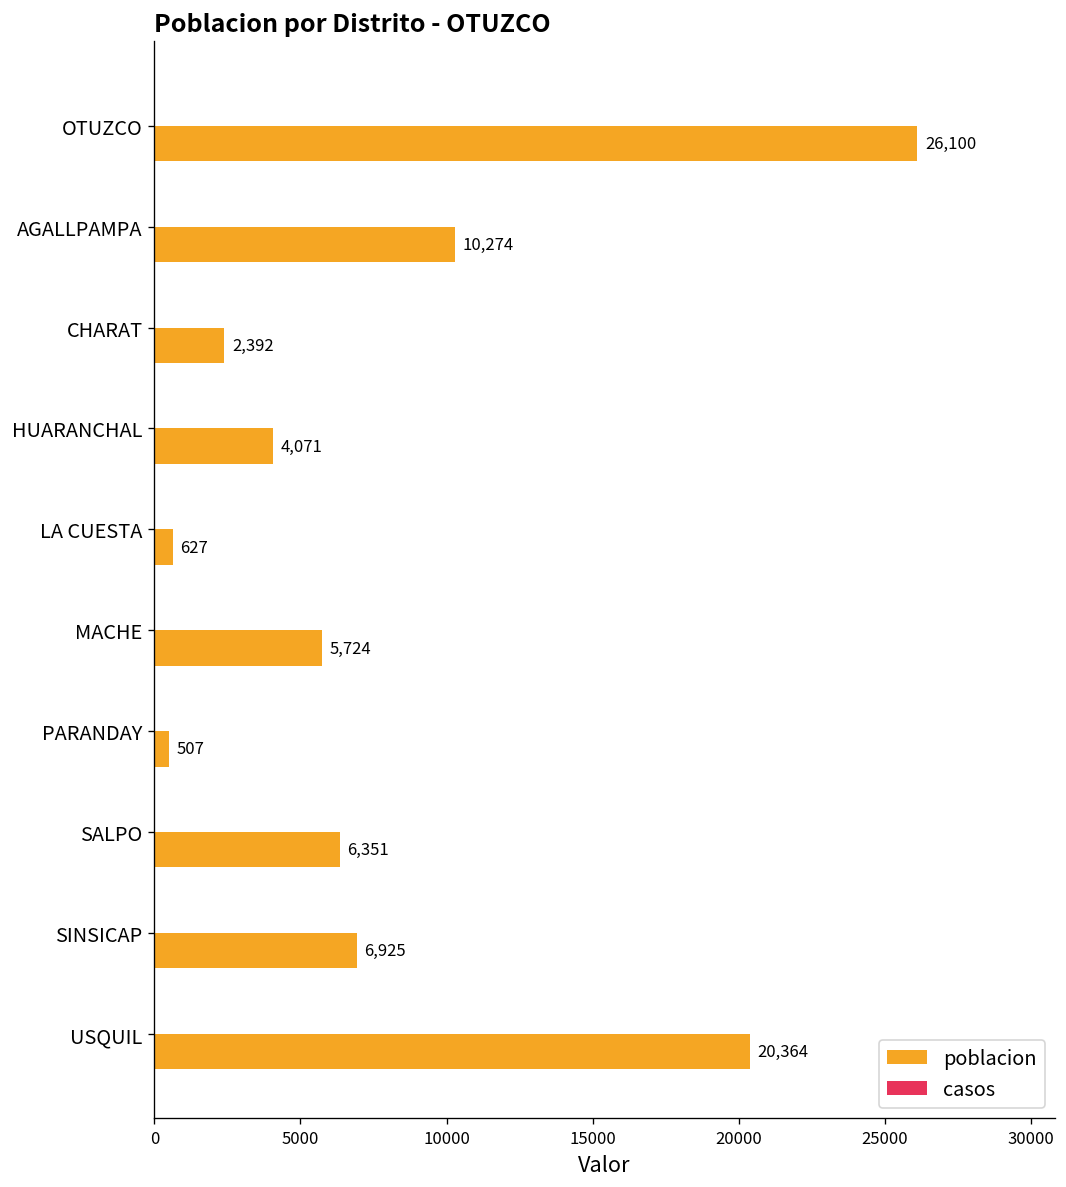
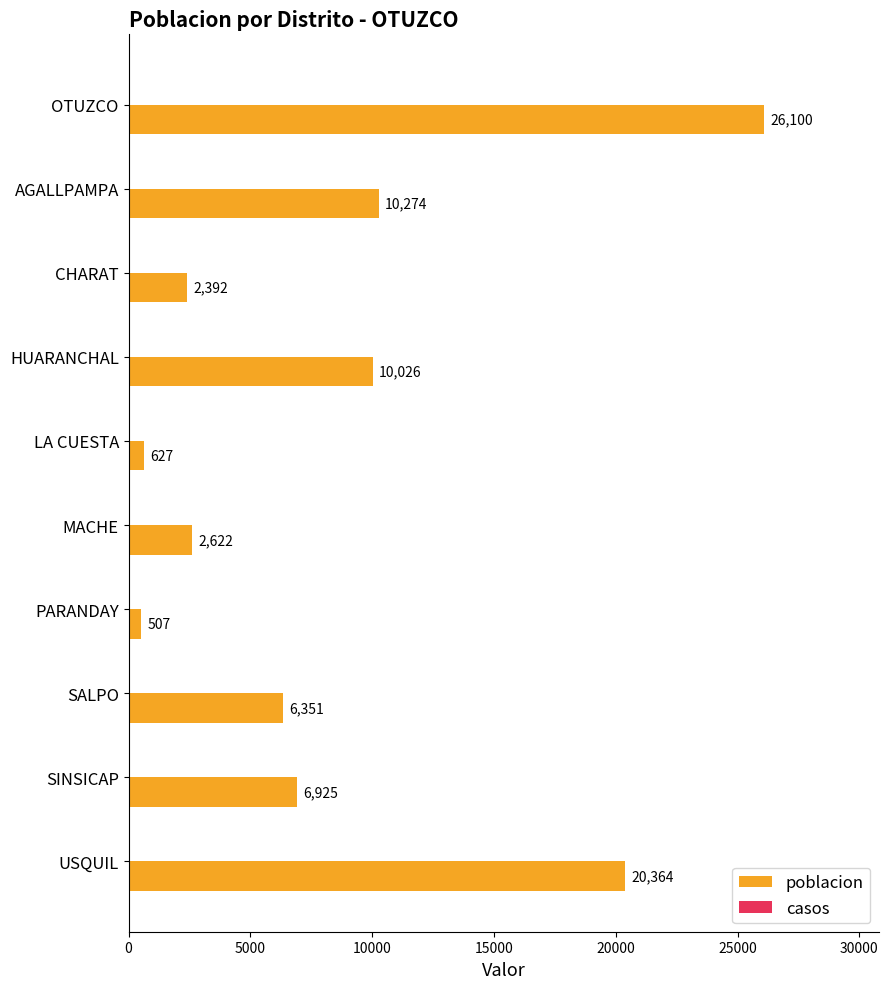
poblacion, HUARANCHAL: 4,071 -> 10,026
poblacion, MACHE: 5,724 -> 2,622
